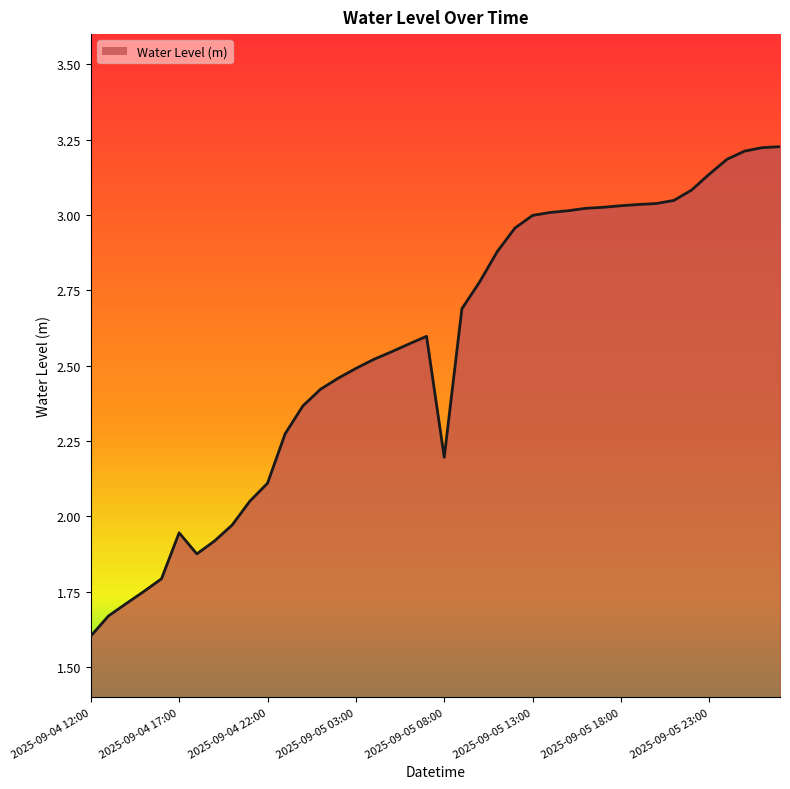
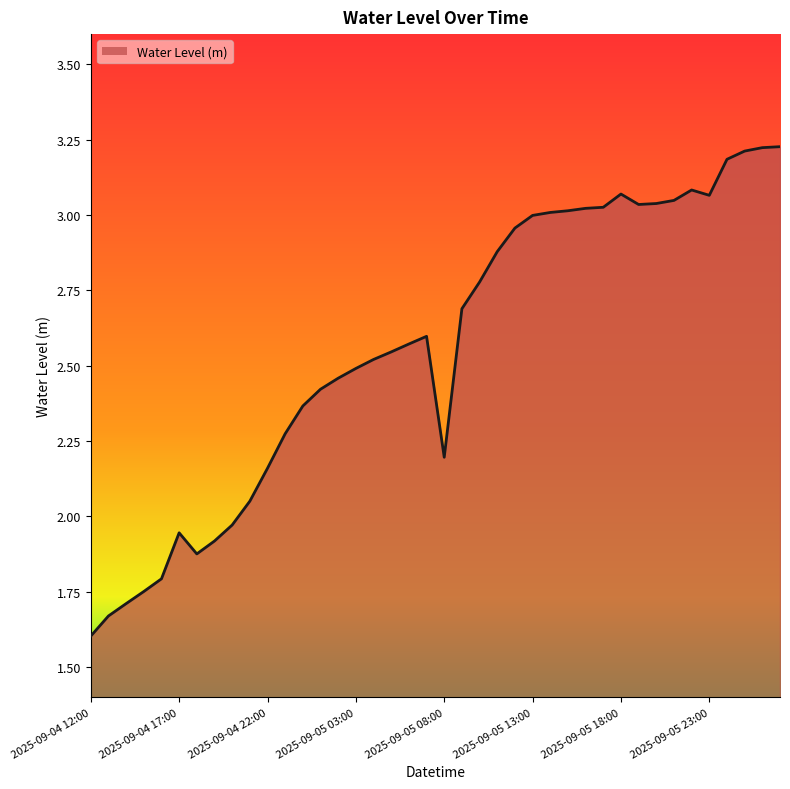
2025-09-04 22:00: 2.11 -> 2.16
2025-09-05 18:00: 3.03 -> 3.07
2025-09-05 23:00: 3.14 -> 3.07
